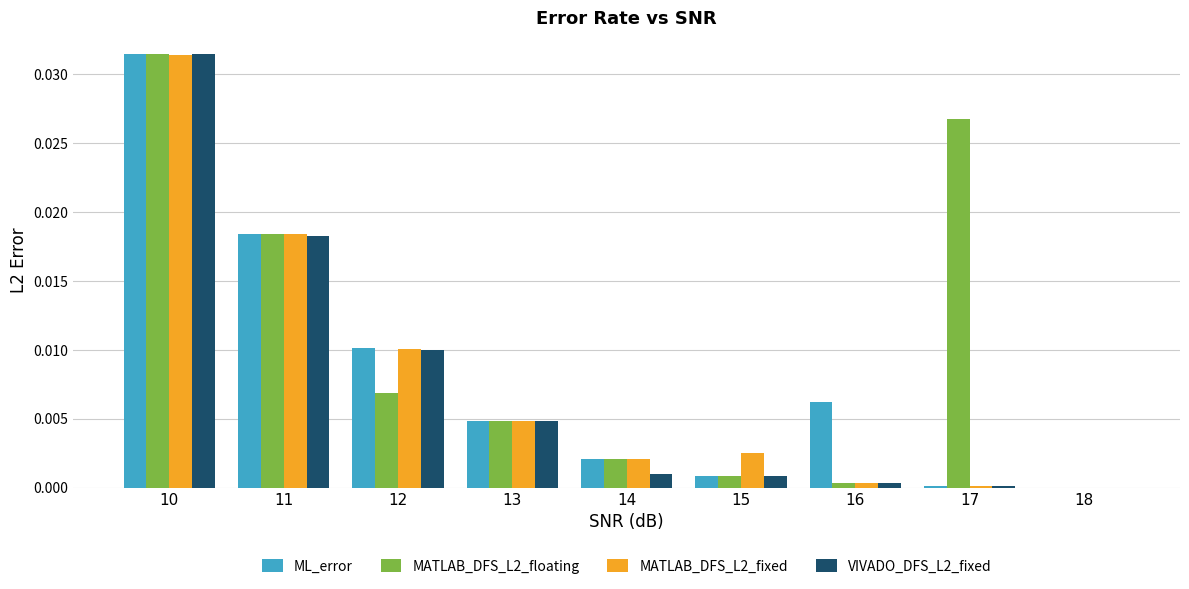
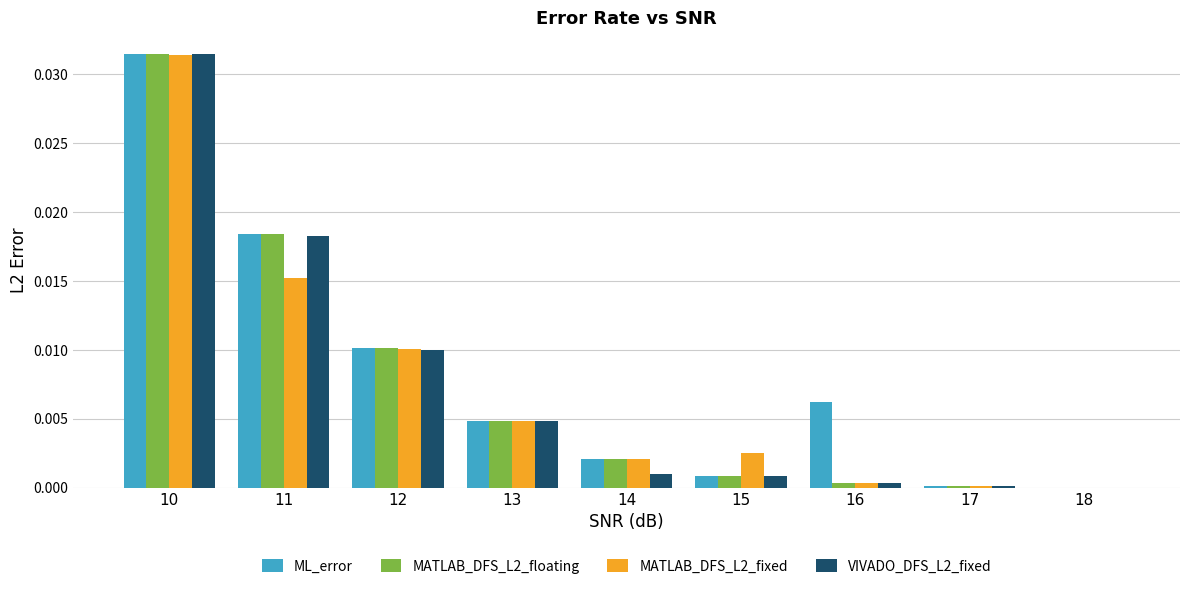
MATLAB_DFS_L2_fixed, 11: 0.0184 -> 0.0152
MATLAB_DFS_L2_floating, 12: 0.0069 -> 0.0101
MATLAB_DFS_L2_floating, 17: 0.0268 -> 0.0002
